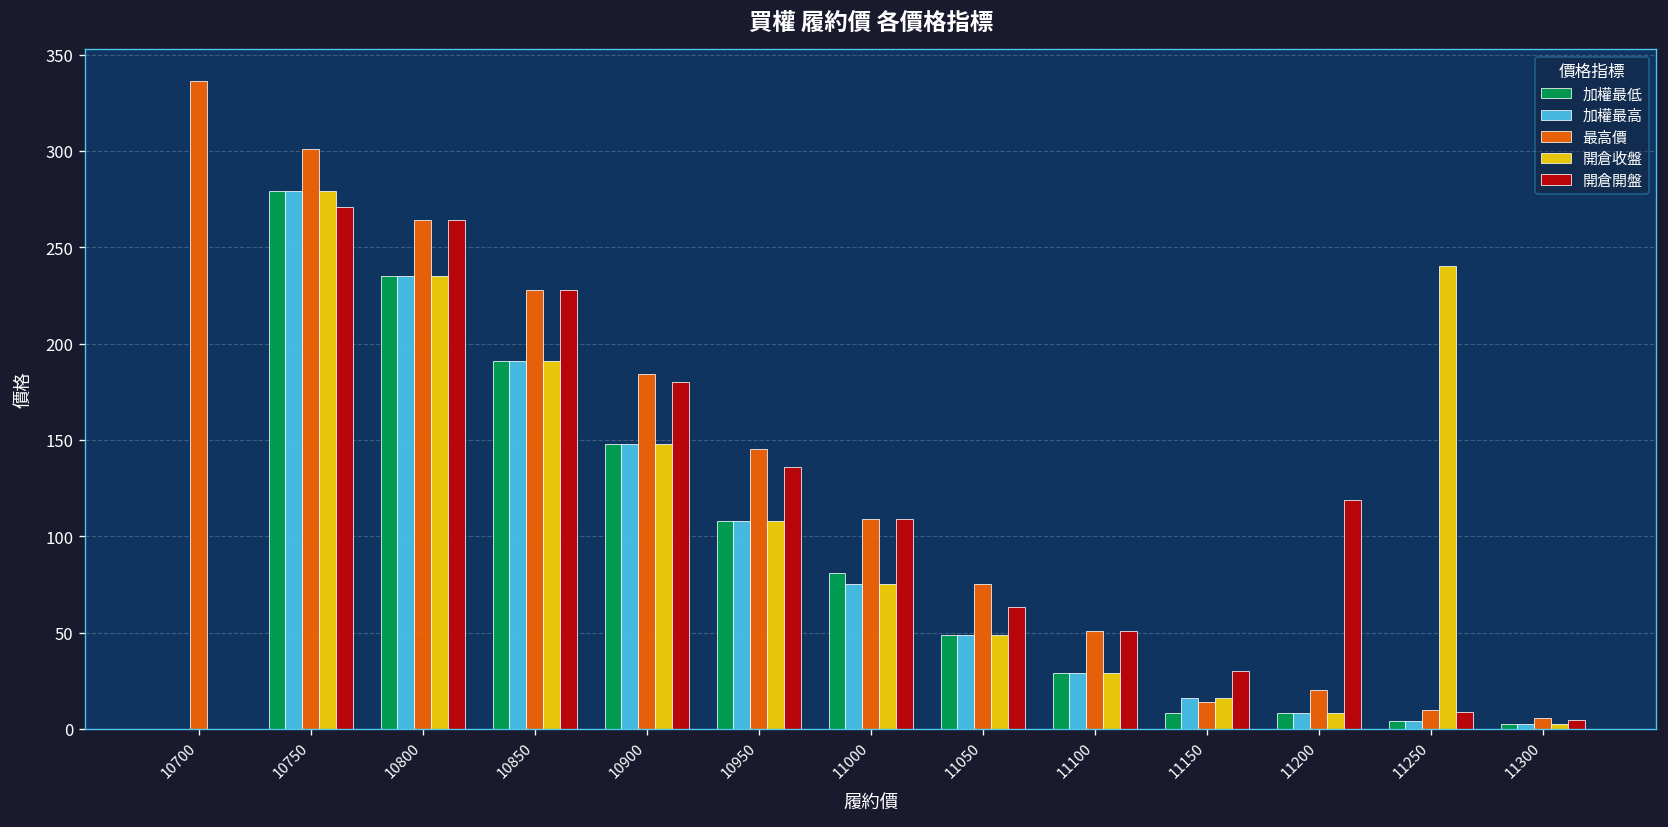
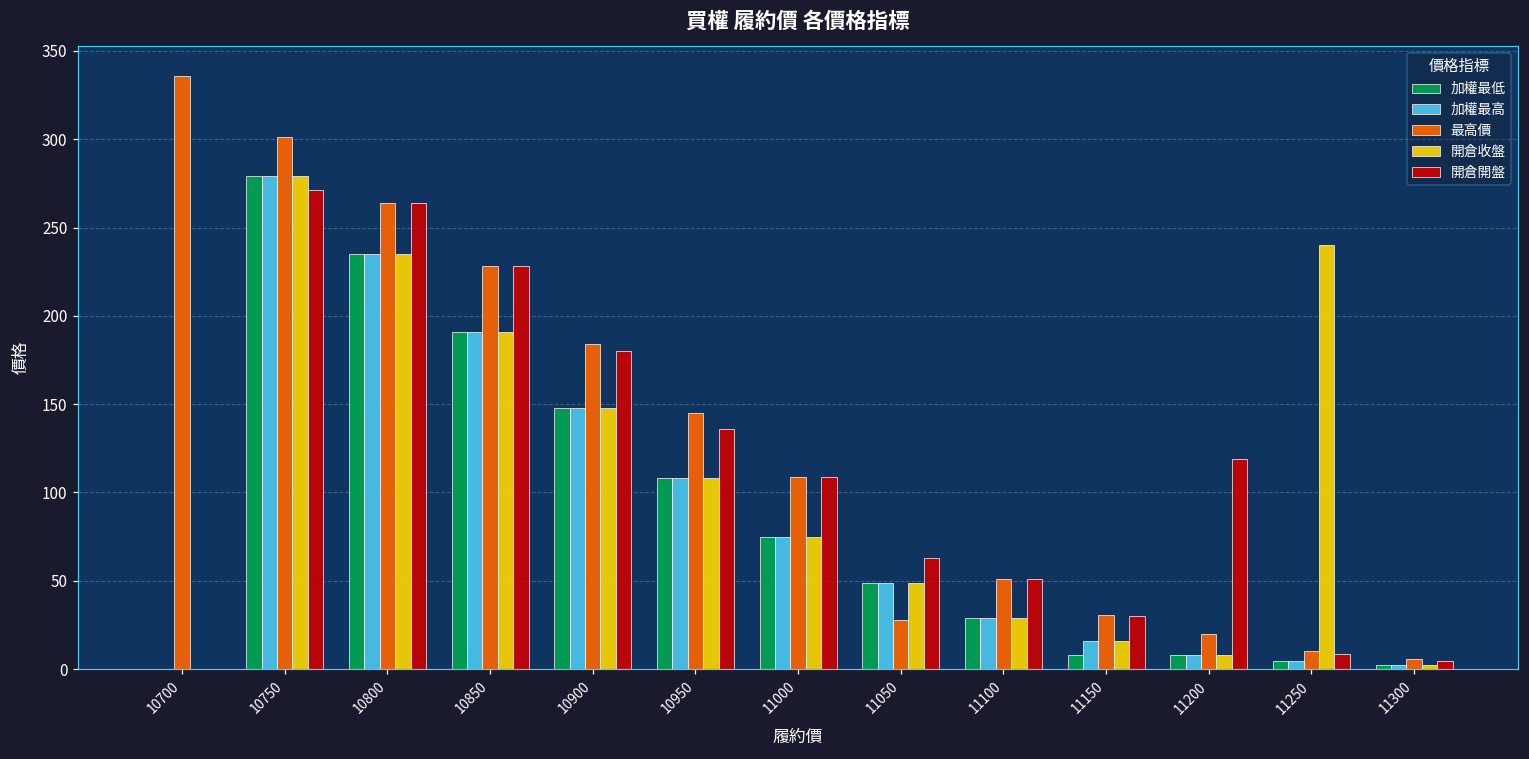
加權最低, 11000: 81 -> 75
最高價, 11050: 75 -> 28
最高價, 11150: 14 -> 31
